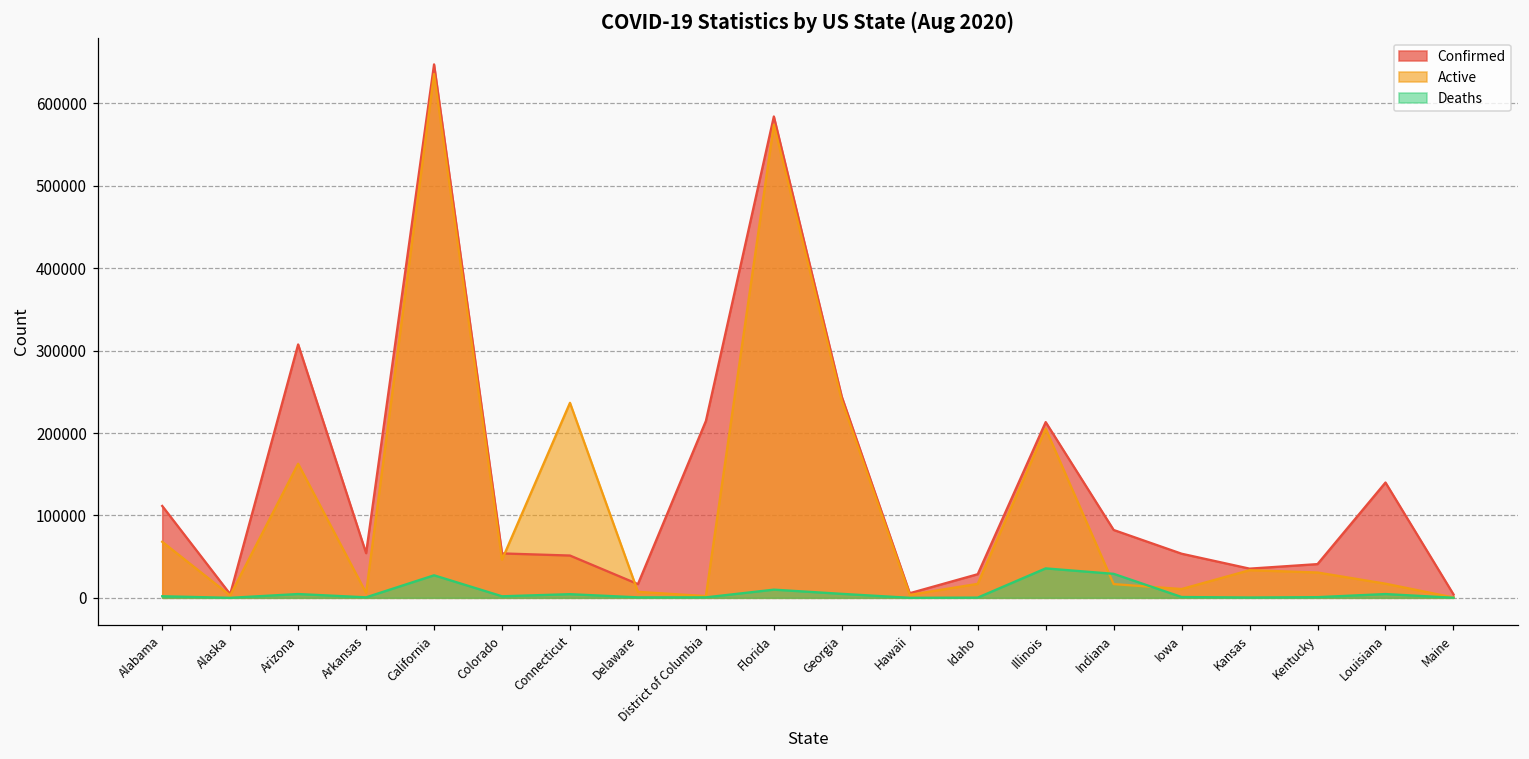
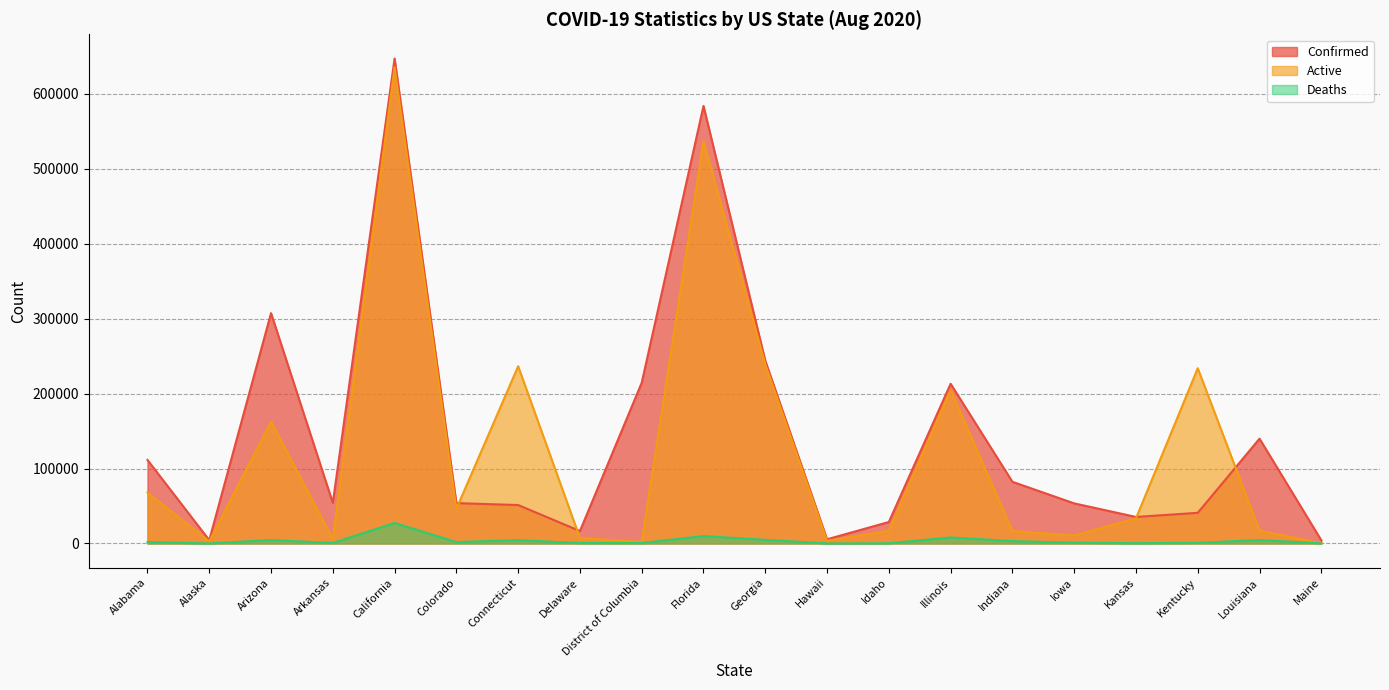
Active, Florida: 570000 -> 540000
Deaths, Illinois: 40000 -> 10000
Deaths, Indiana: 30000 -> 0
Active, Kentucky: 30000 -> 230000
